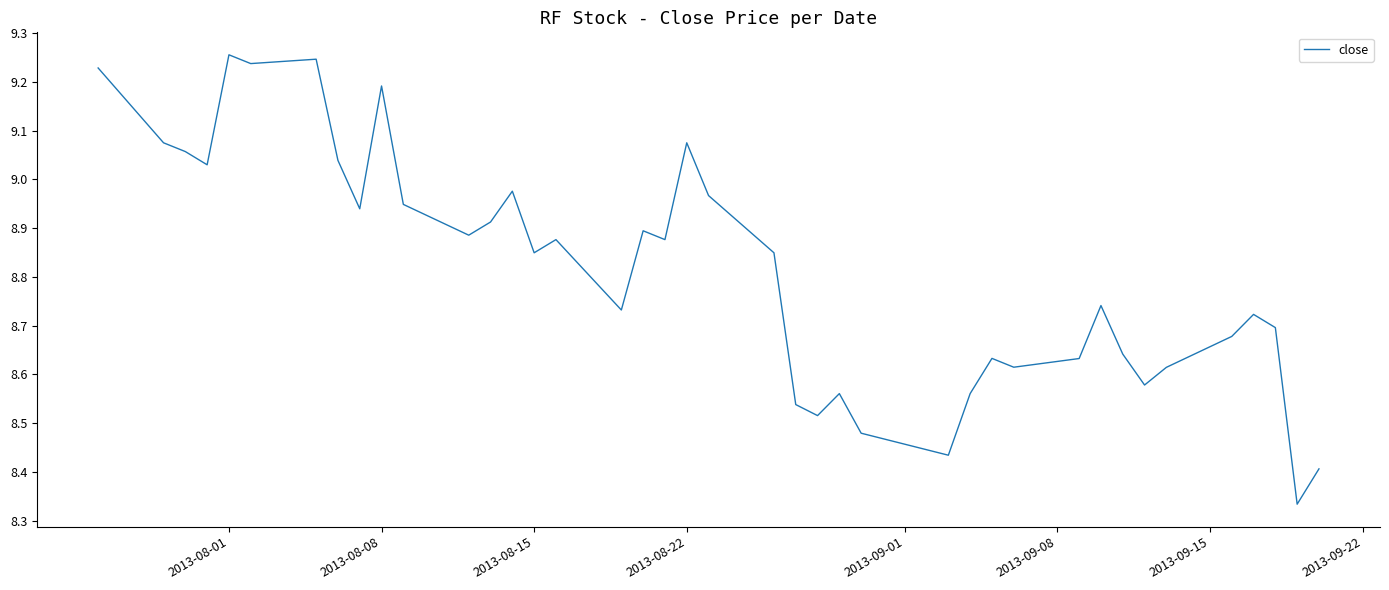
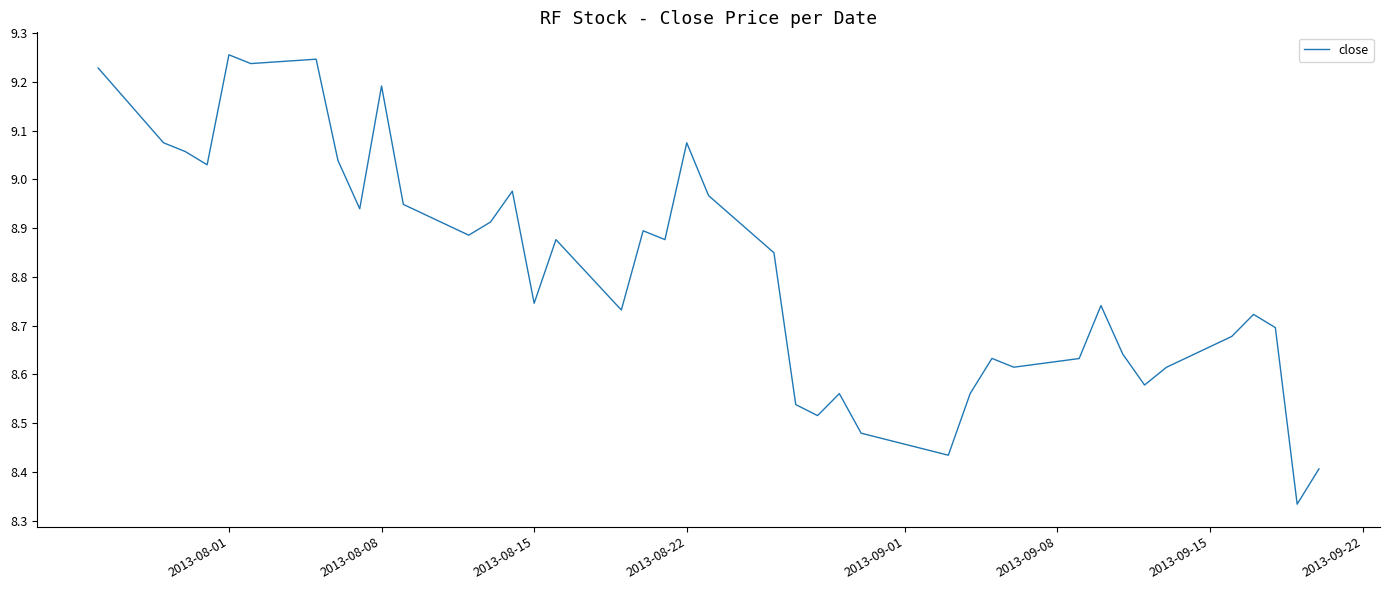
2013-08-15: 8.85 -> 8.75
